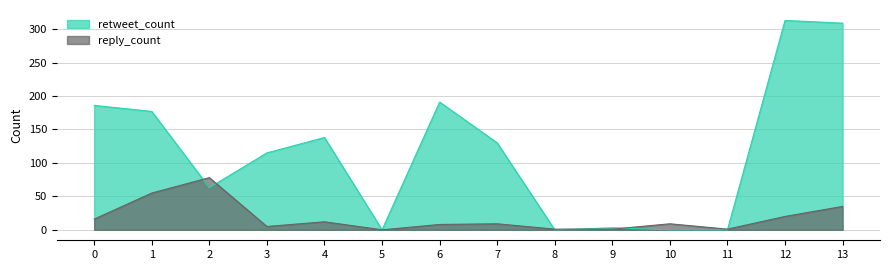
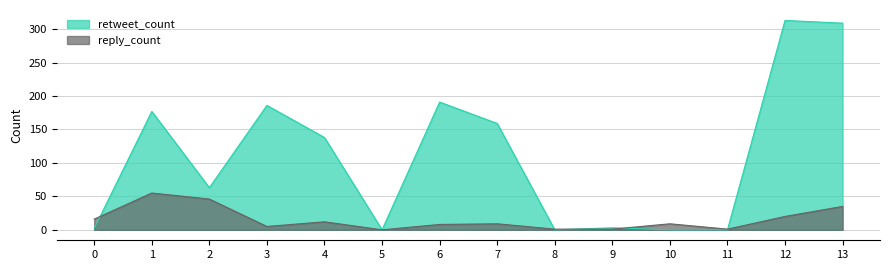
retweet_count, 0: 190 -> 0
reply_count, 2: 80 -> 50
retweet_count, 3: 120 -> 190
retweet_count, 7: 130 -> 160
